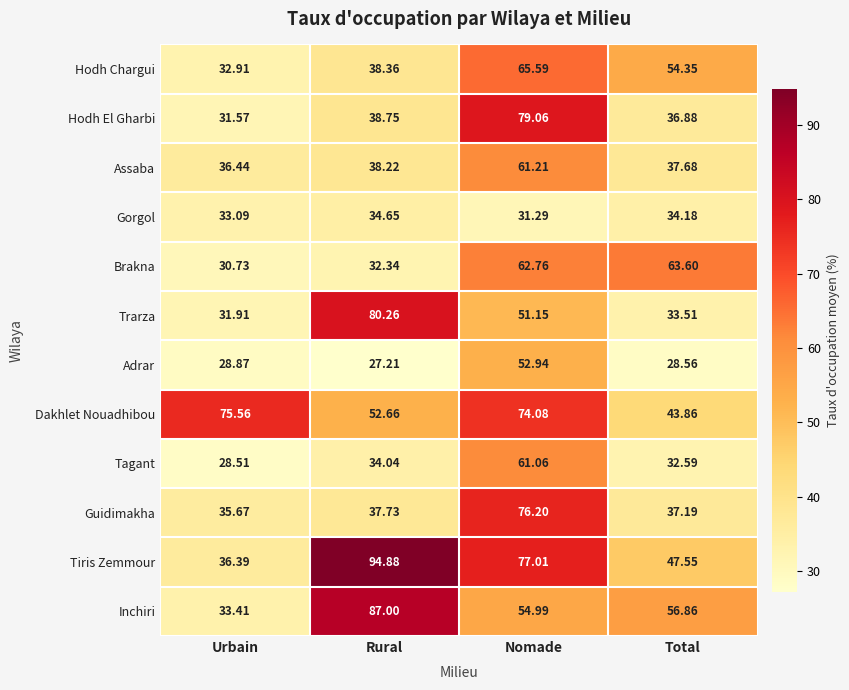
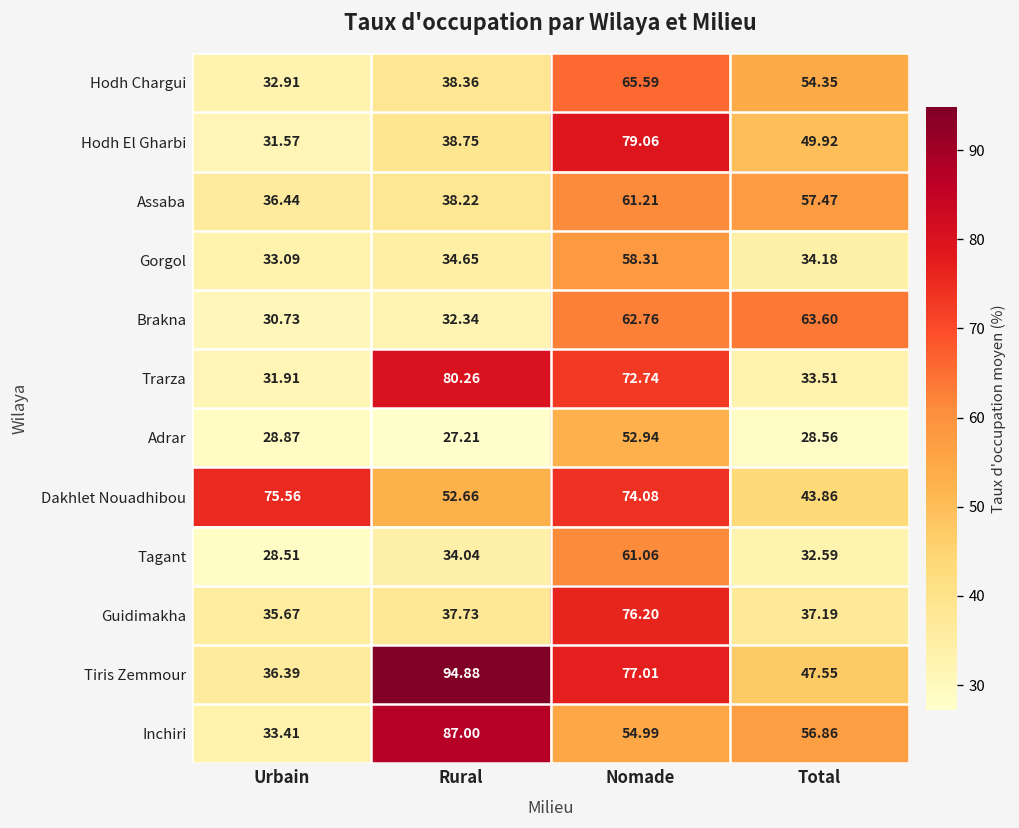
Hodh El Gharbi, Total: 36.88 -> 49.92
Assaba, Total: 37.68 -> 57.47
Gorgol, Nomade: 31.29 -> 58.31
Trarza, Nomade: 51.15 -> 72.74
